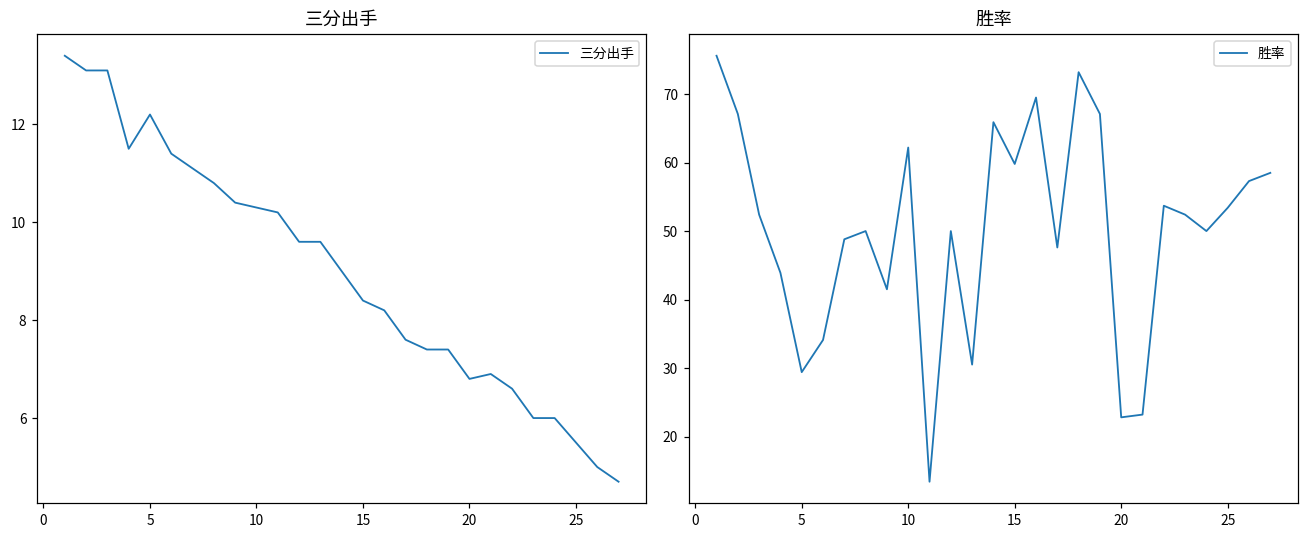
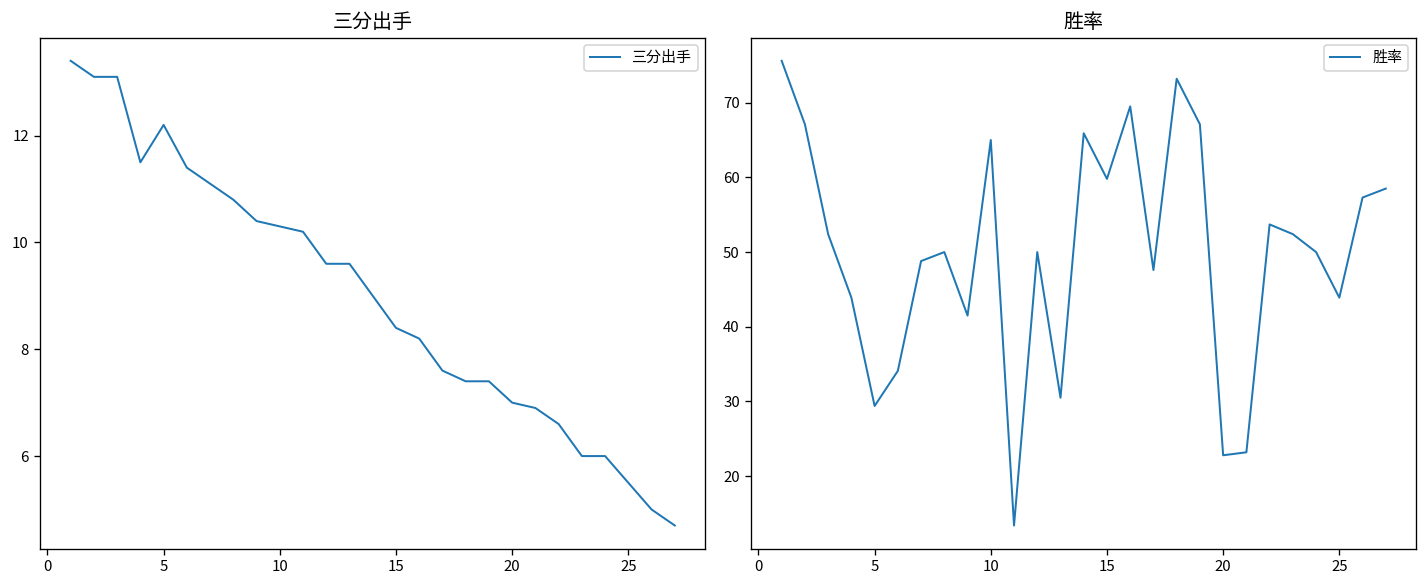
三分出手, 20: 6.8 -> 7.0
胜率, 10: 62 -> 65
胜率, 25: 53 -> 44
